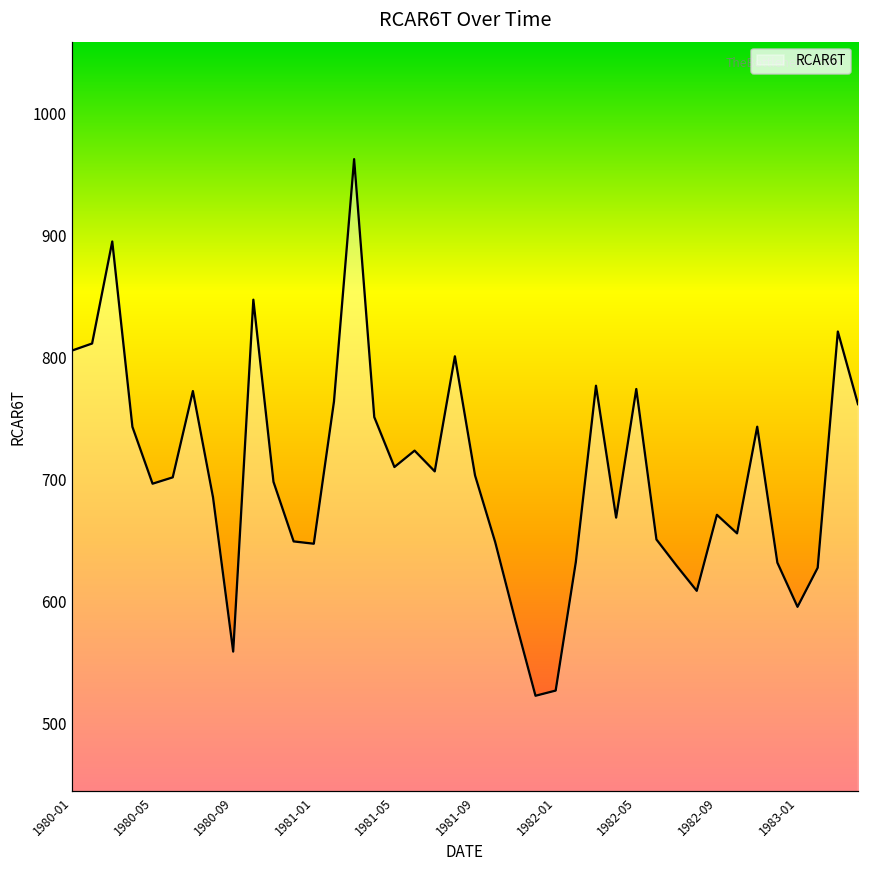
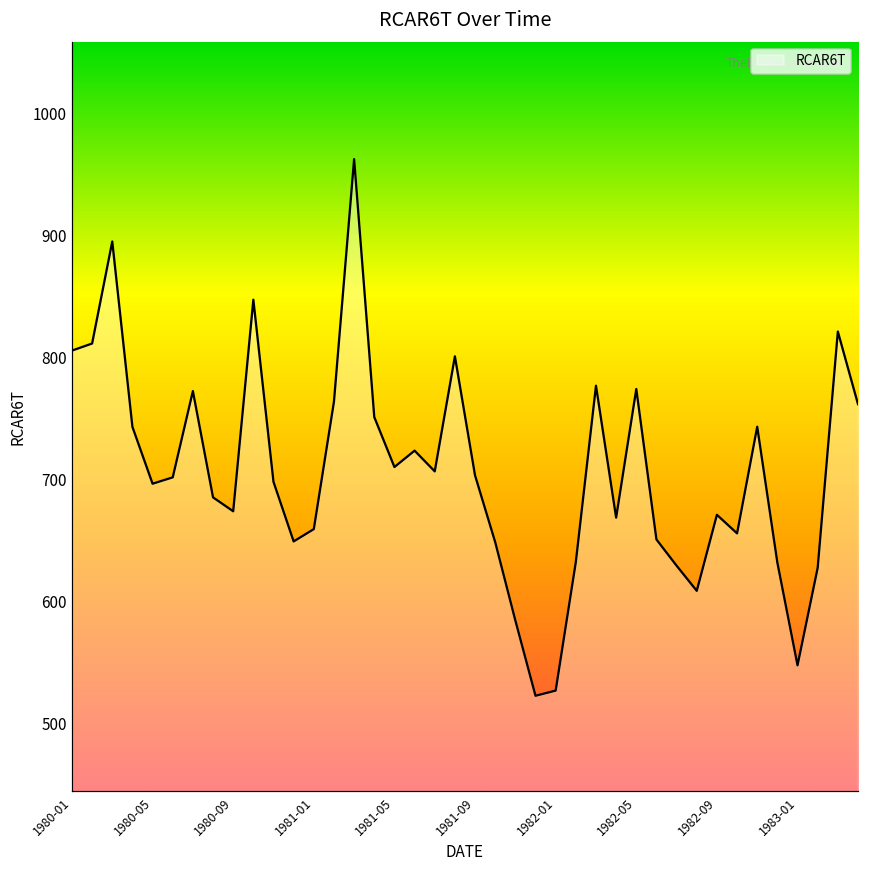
1980-09: 559 -> 674
1981-01: 648 -> 660
1983-01: 596 -> 548
